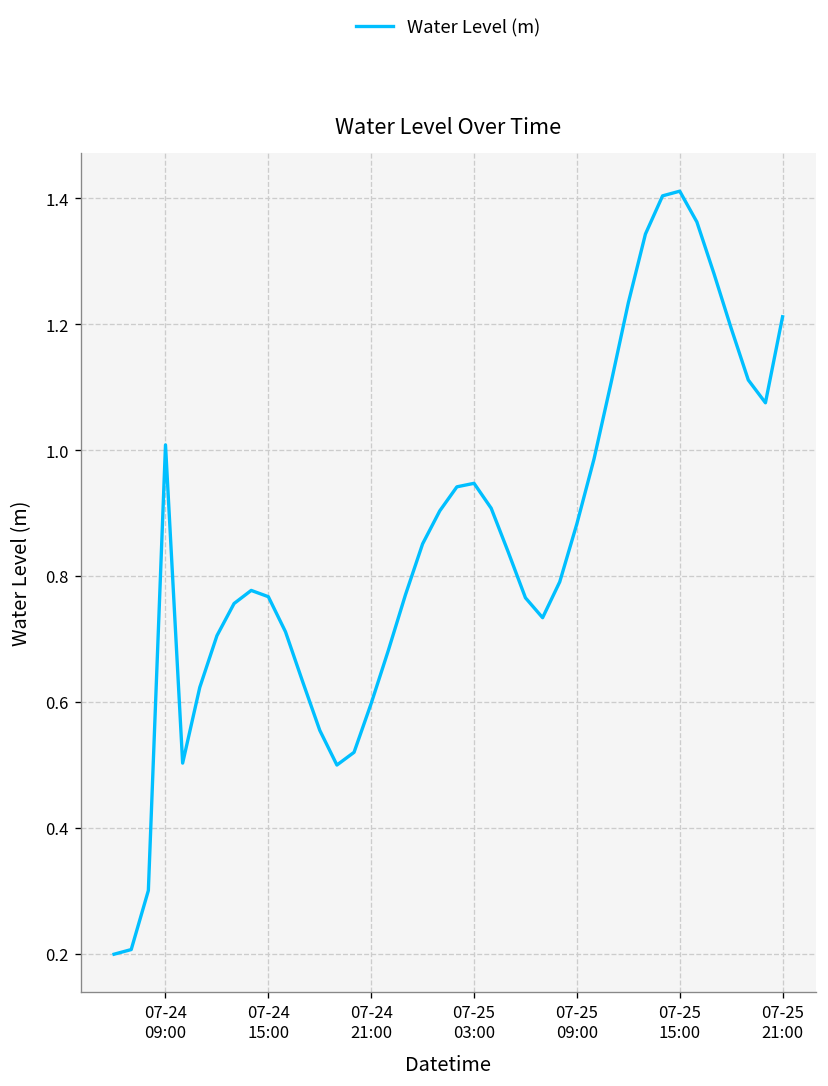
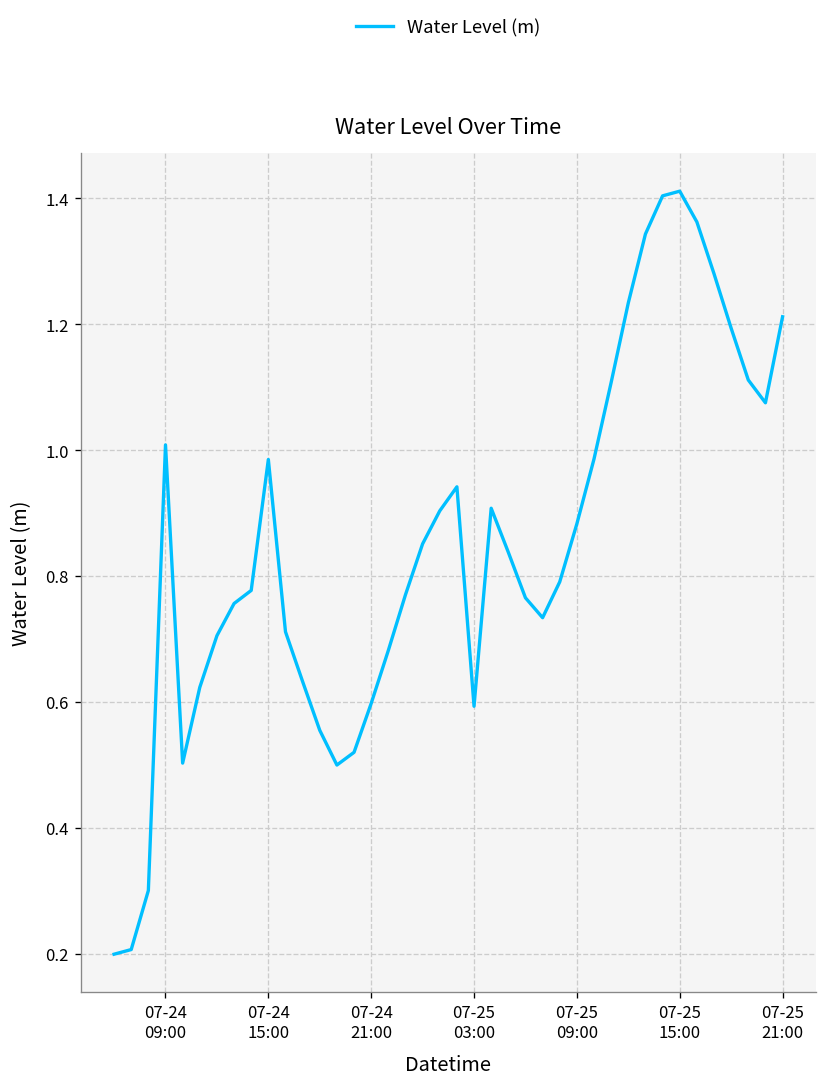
07-24 15:00: 0.77 -> 0.99
07-25 03:00: 0.95 -> 0.59
